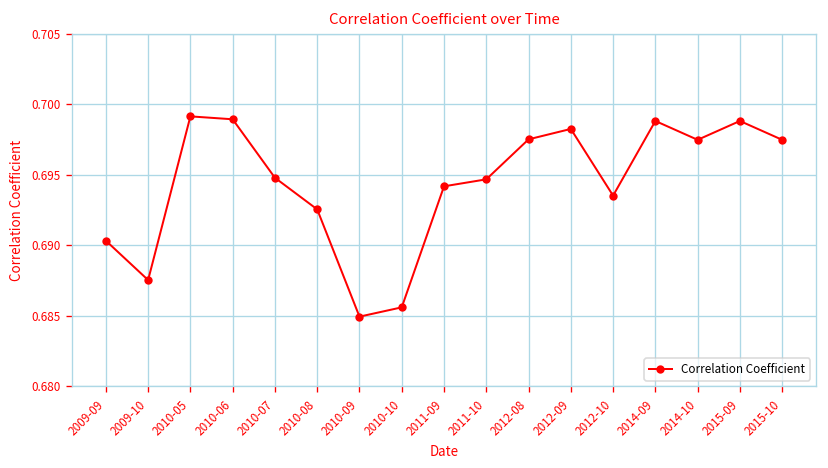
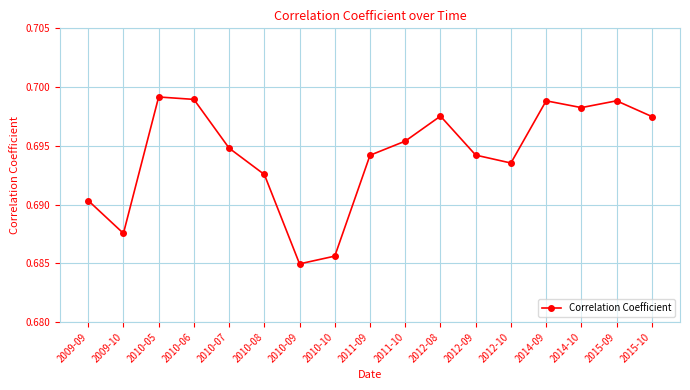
2011-10: 0.6947 -> 0.6954
2012-09: 0.6983 -> 0.6942
2014-10: 0.6975 -> 0.6983
